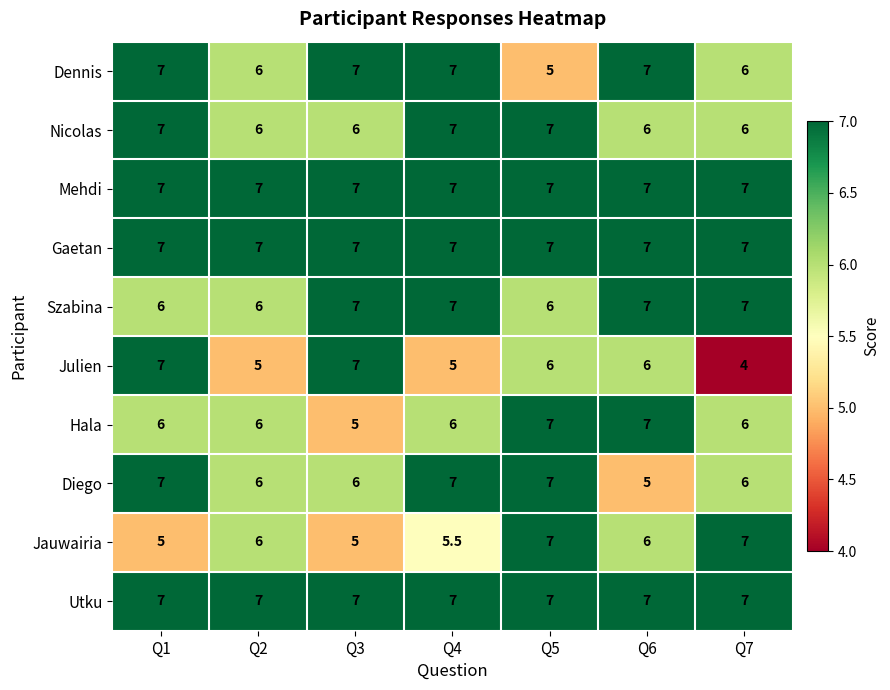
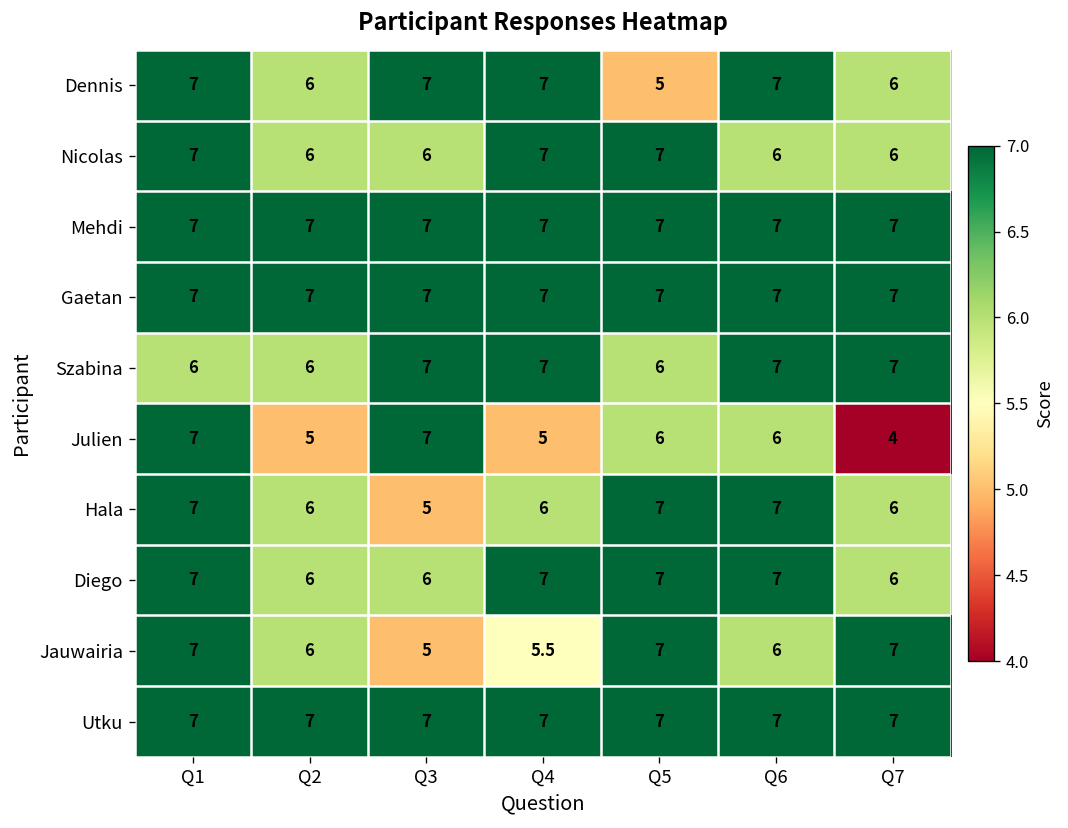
Hala, Q1: 6 -> 7
Diego, Q6: 5 -> 7
Jauwairia, Q1: 5 -> 7
